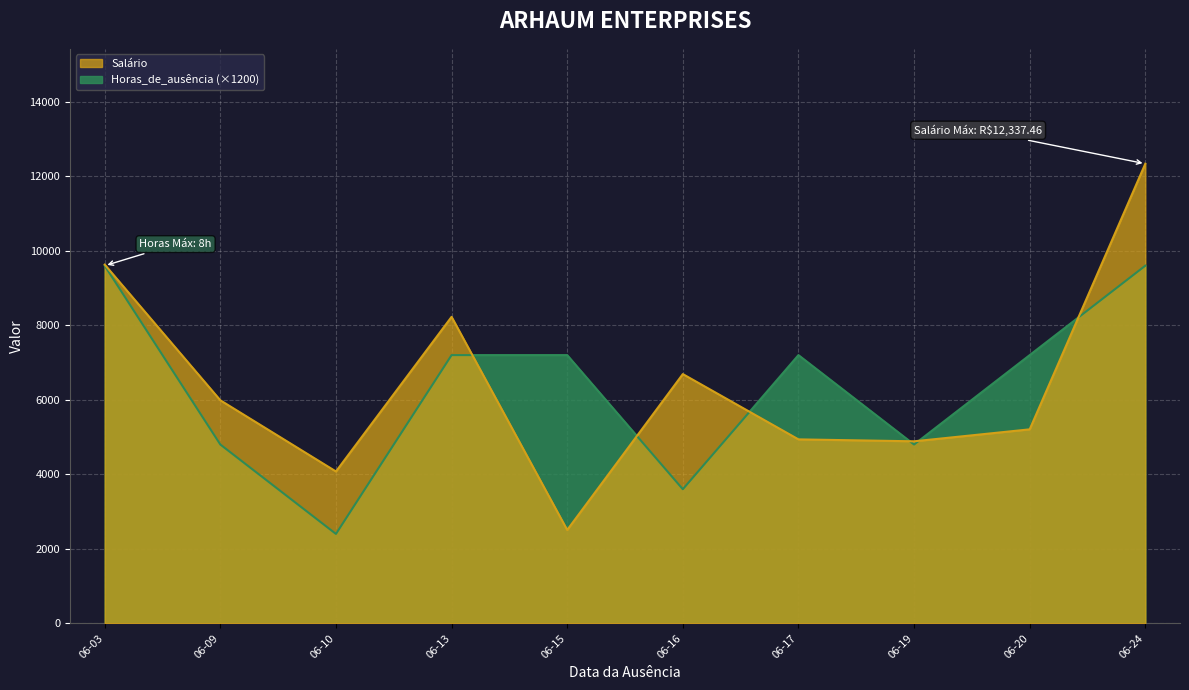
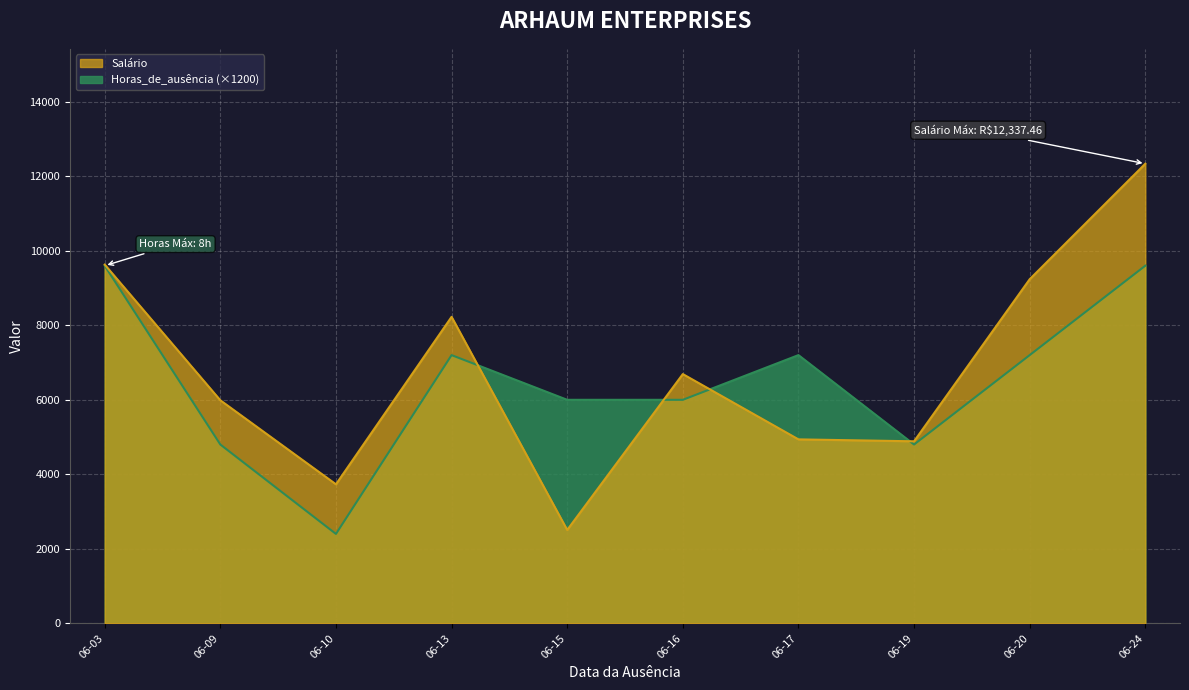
Salário, 06-10: 4100 -> 3700
Horas_de_ausência (×1200), 06-15: 7200 -> 6000
Horas_de_ausência (×1200), 06-16: 3600 -> 6000
Salário, 06-20: 5200 -> 9200
